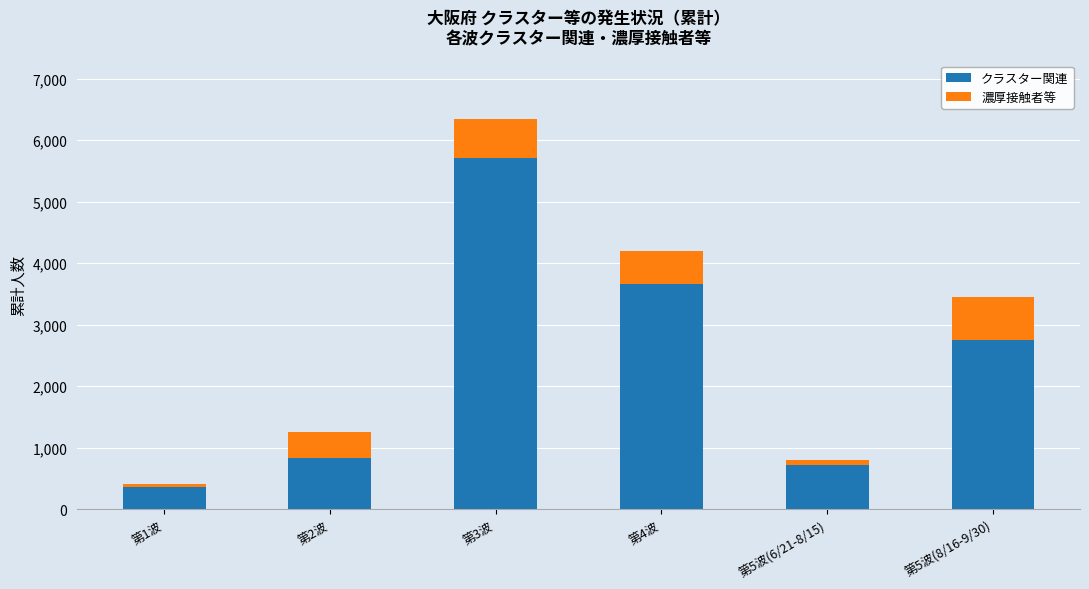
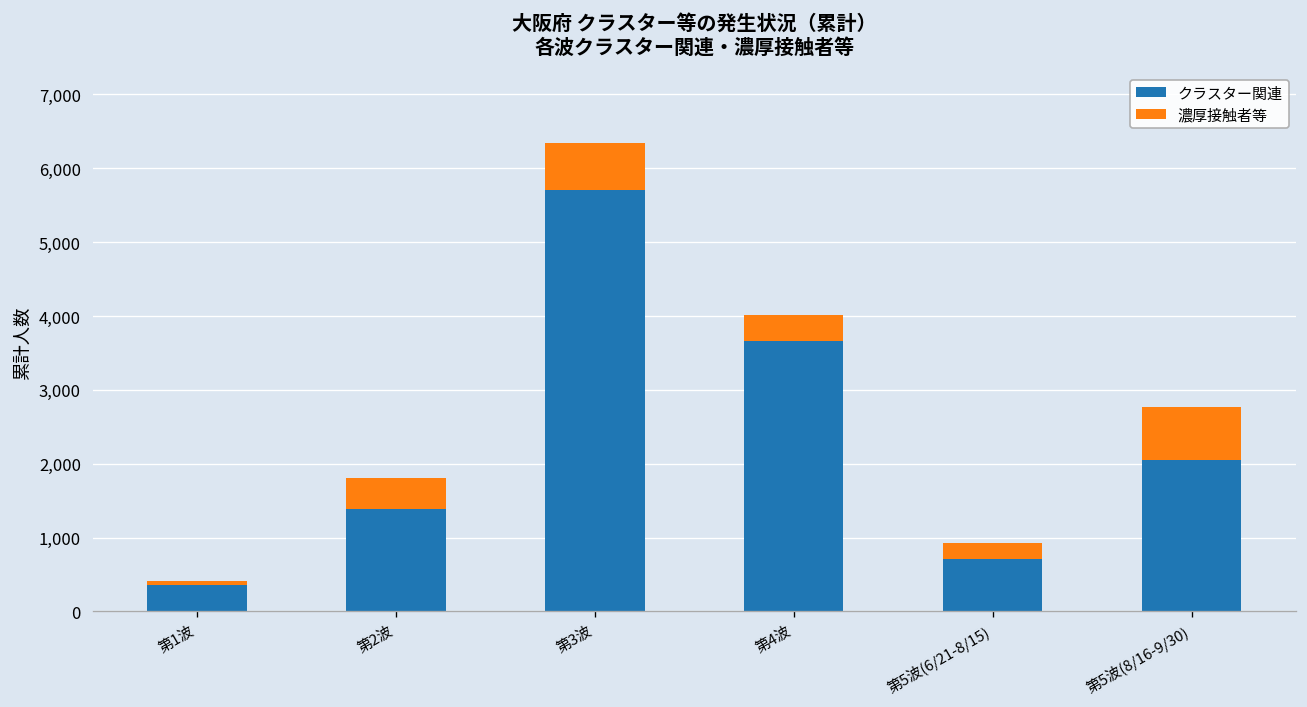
クラスター関連, 第2波: 800 -> 1,400
濃厚接触者等, 第4波: 500 -> 400
濃厚接触者等, 第5波(6/21-8/15): 100 -> 200
クラスター関連, 第5波(8/16-9/30): 2,700 -> 2,100
